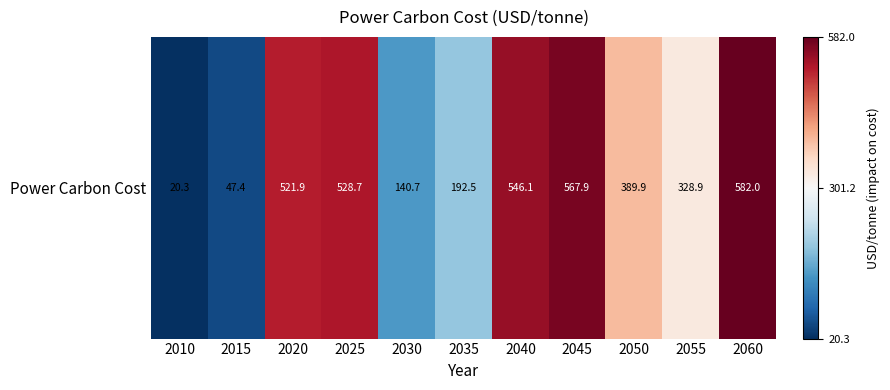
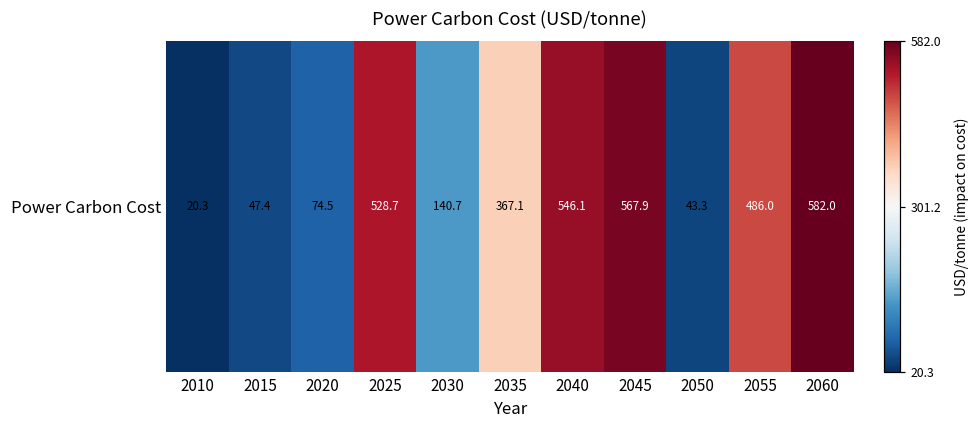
Power Carbon Cost, 2020: 521.9 -> 74.5
Power Carbon Cost, 2035: 192.5 -> 367.1
Power Carbon Cost, 2050: 389.9 -> 43.3
Power Carbon Cost, 2055: 328.9 -> 486.0
